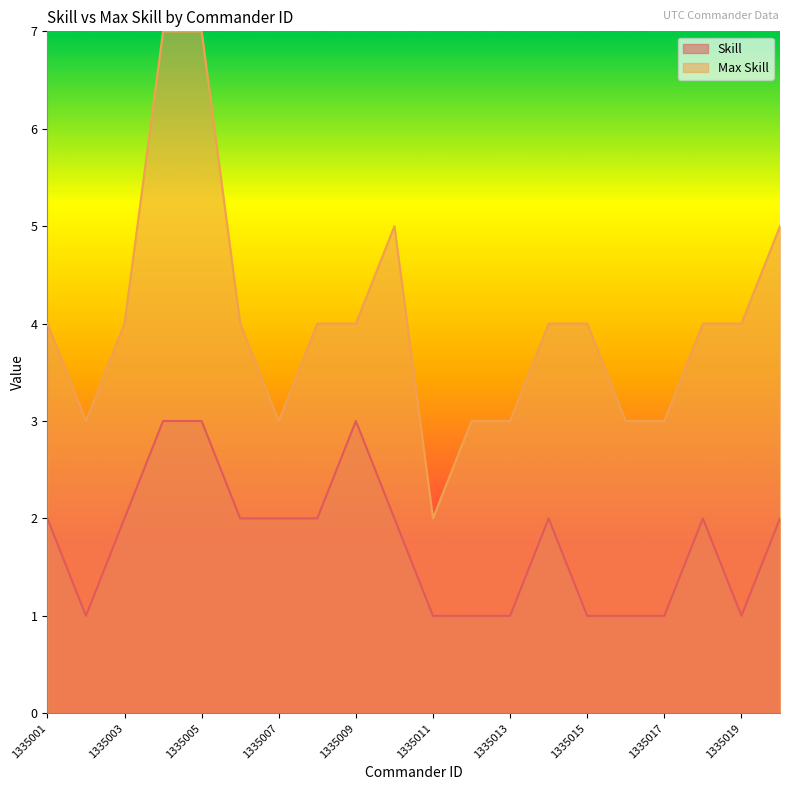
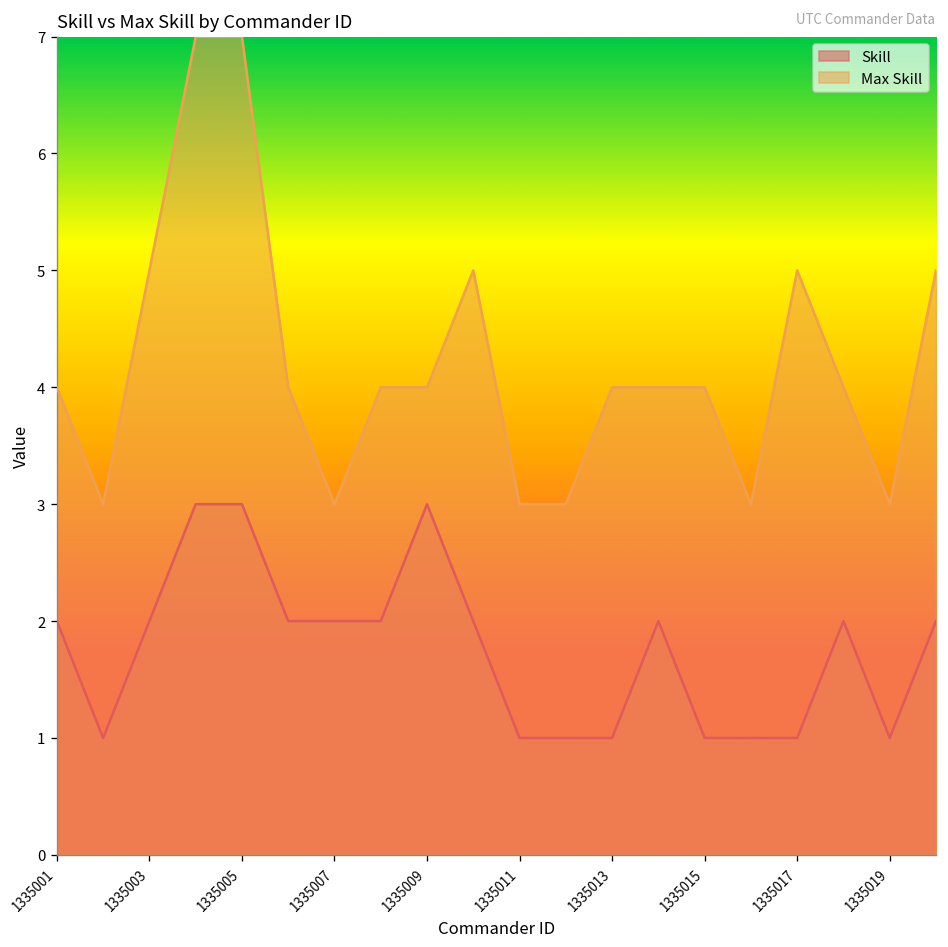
Max Skill, 1335003: 4 -> 5
Max Skill, 1335011: 2 -> 3
Max Skill, 1335013: 3 -> 4
Max Skill, 1335017: 3 -> 5
Max Skill, 1335019: 4 -> 3
